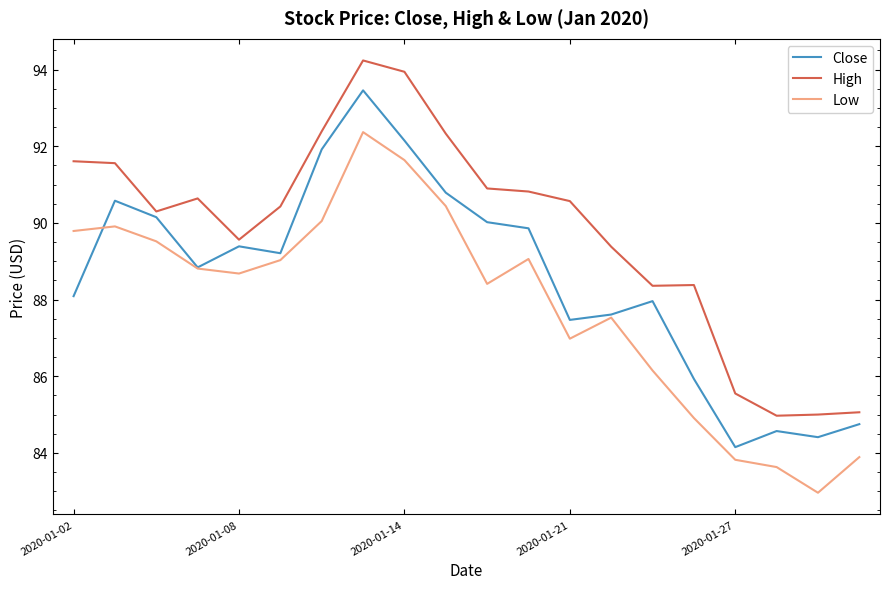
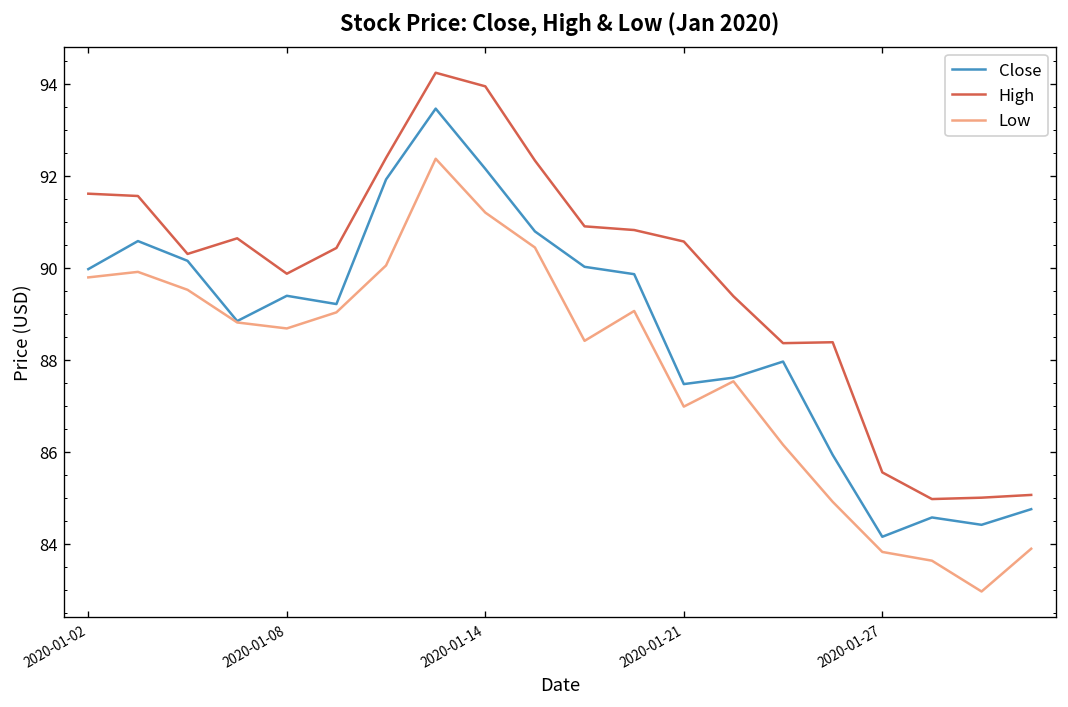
Close, 2020-01-02: 88.1 -> 90.0
High, 2020-01-08: 89.6 -> 89.9
Low, 2020-01-14: 91.6 -> 91.2
